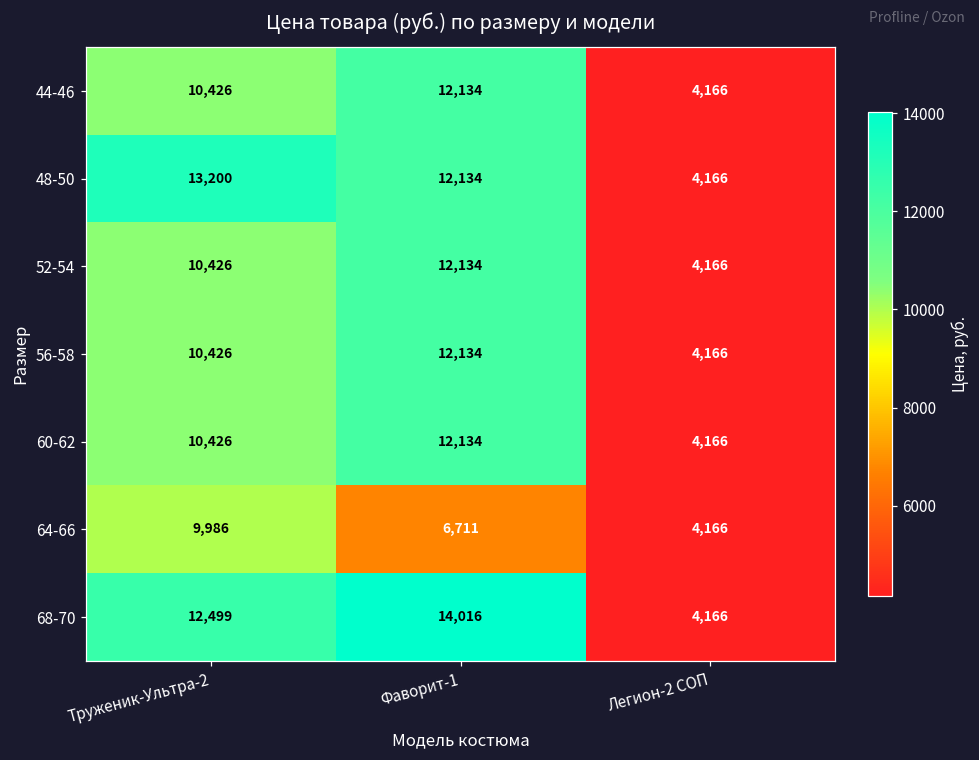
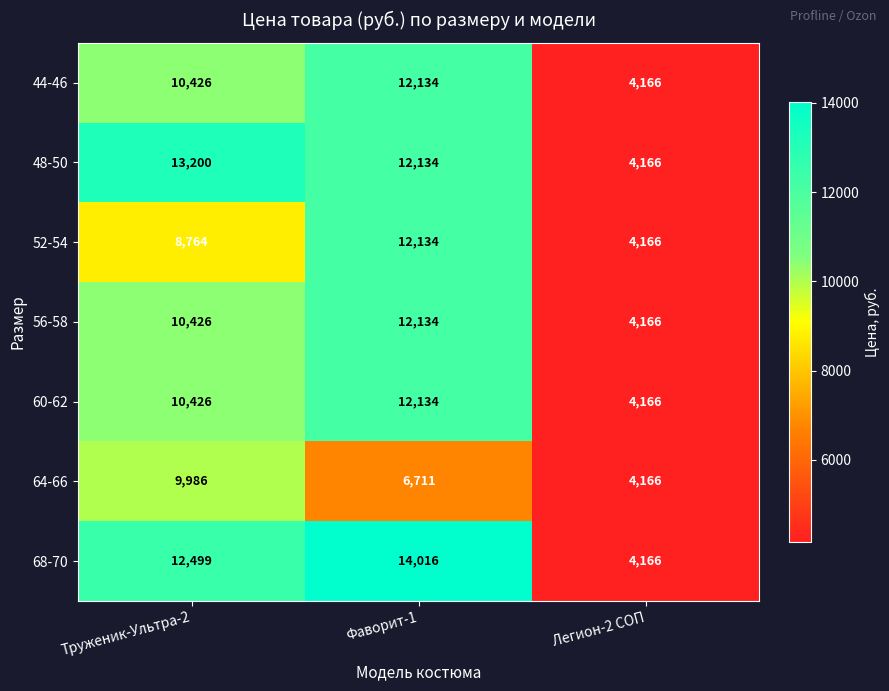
52-54, Труженик-Ультра-2: 10,426 -> 8,764
